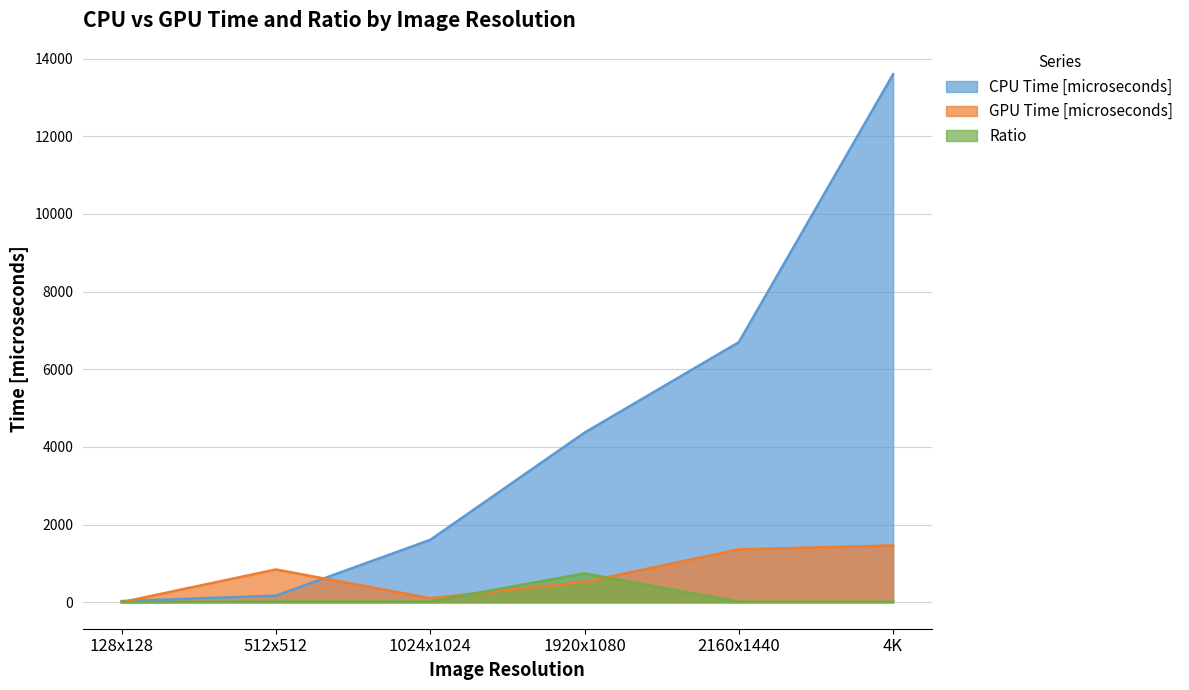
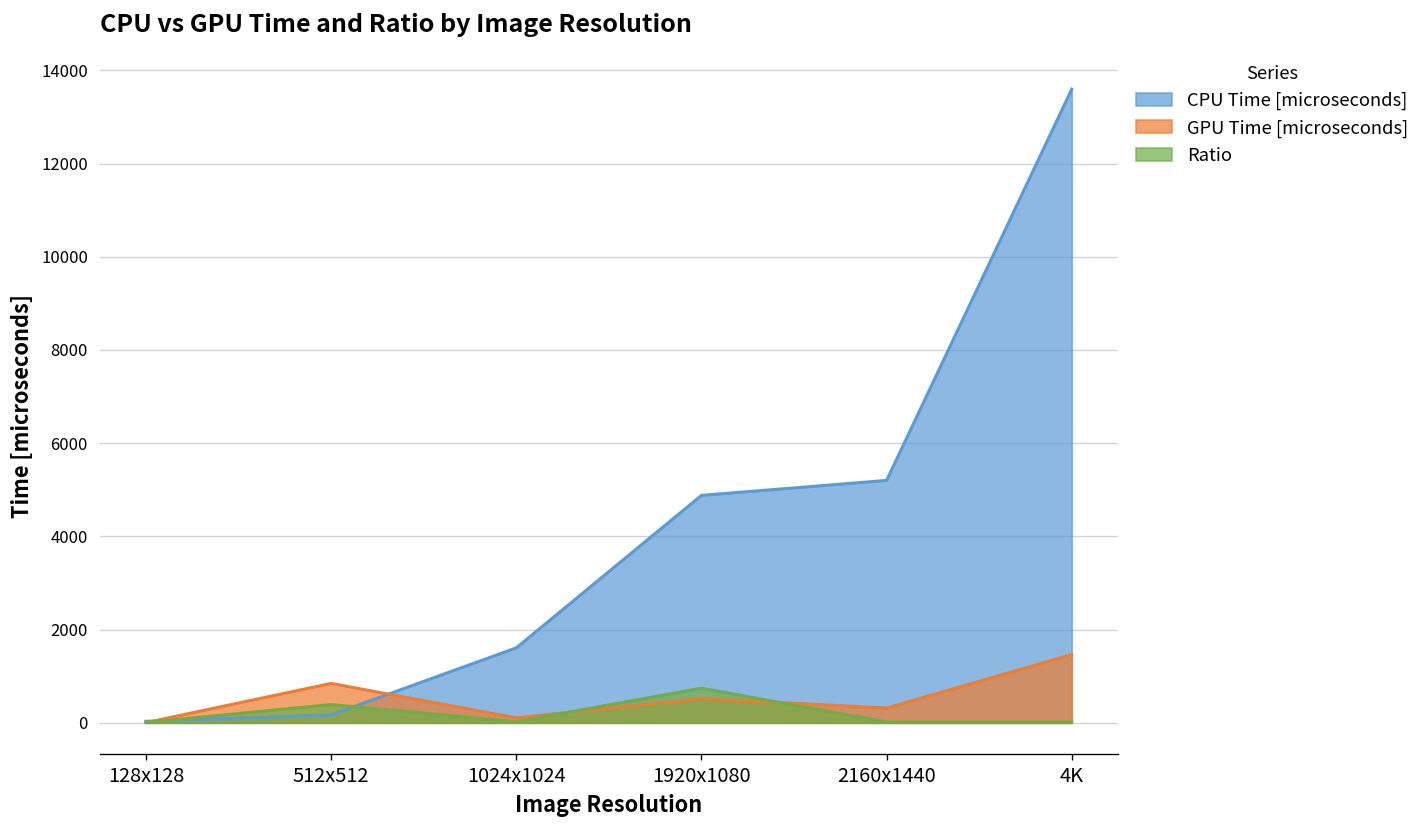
Ratio, 512x512: 0 -> 400
CPU Time [microseconds], 1920x1080: 4400 -> 4900
CPU Time [microseconds], 2160x1440: 6700 -> 5200
GPU Time [microseconds], 2160x1440: 1400 -> 300
